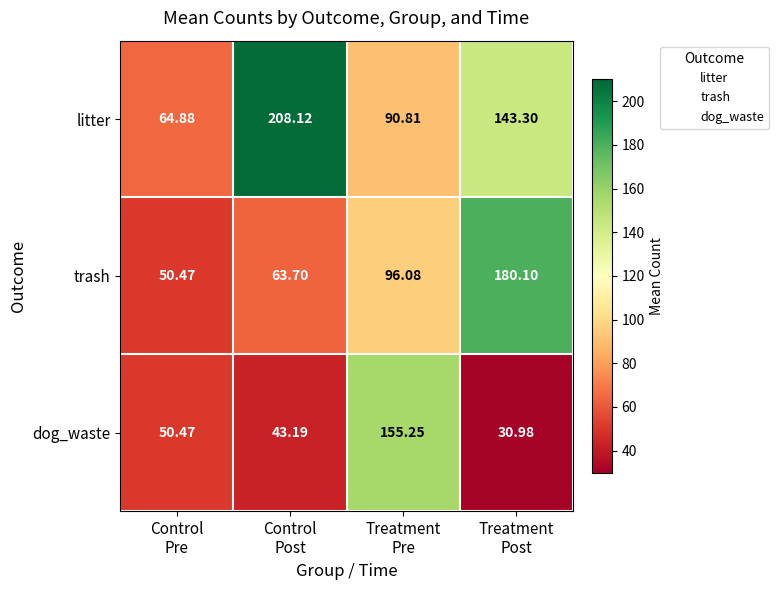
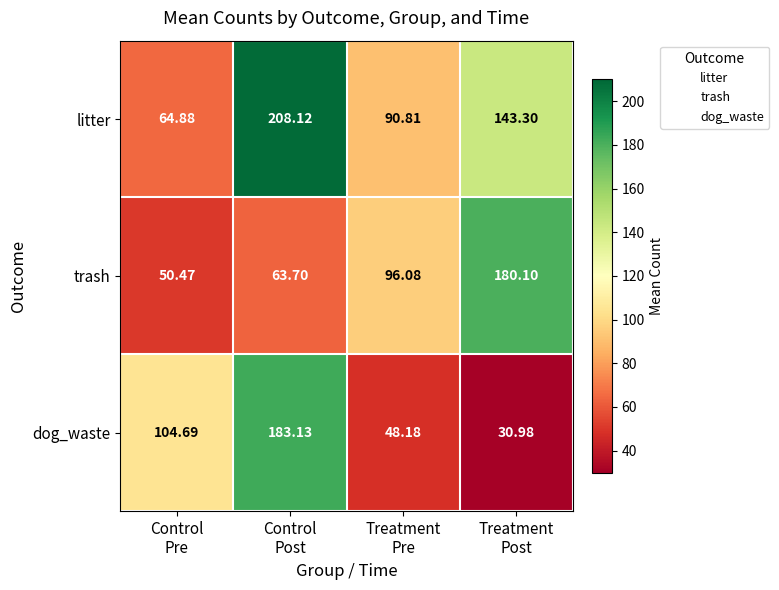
dog_waste, Control Pre: 50.47 -> 104.69
dog_waste, Control Post: 43.19 -> 183.13
dog_waste, Treatment Pre: 155.25 -> 48.18
